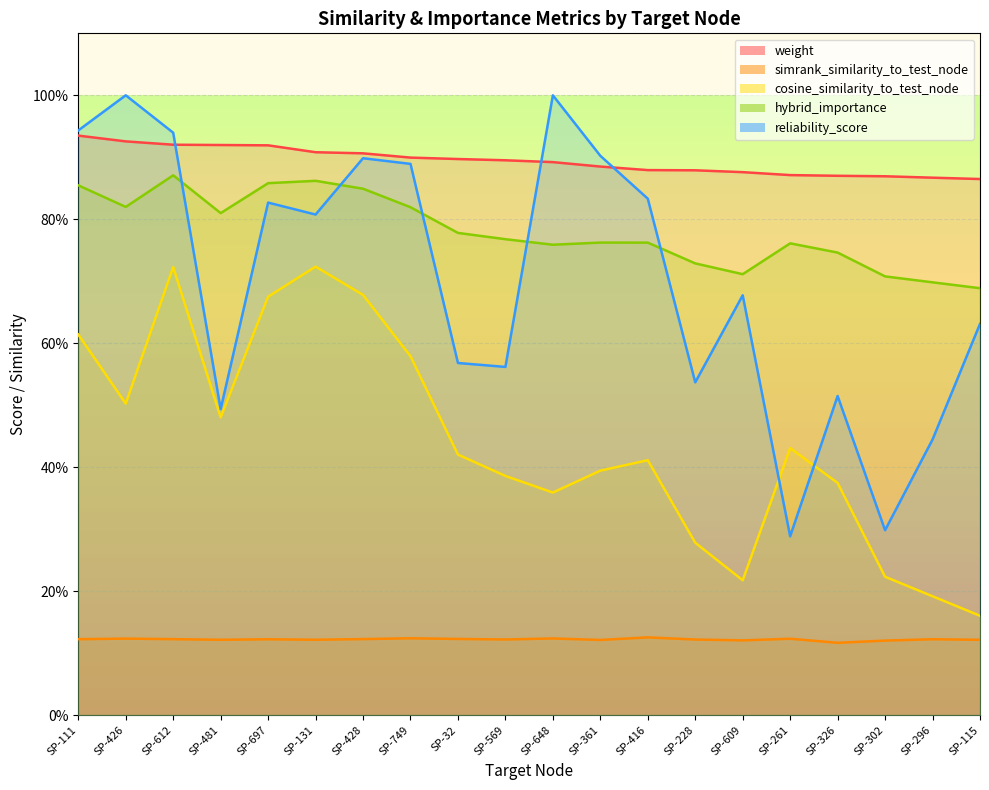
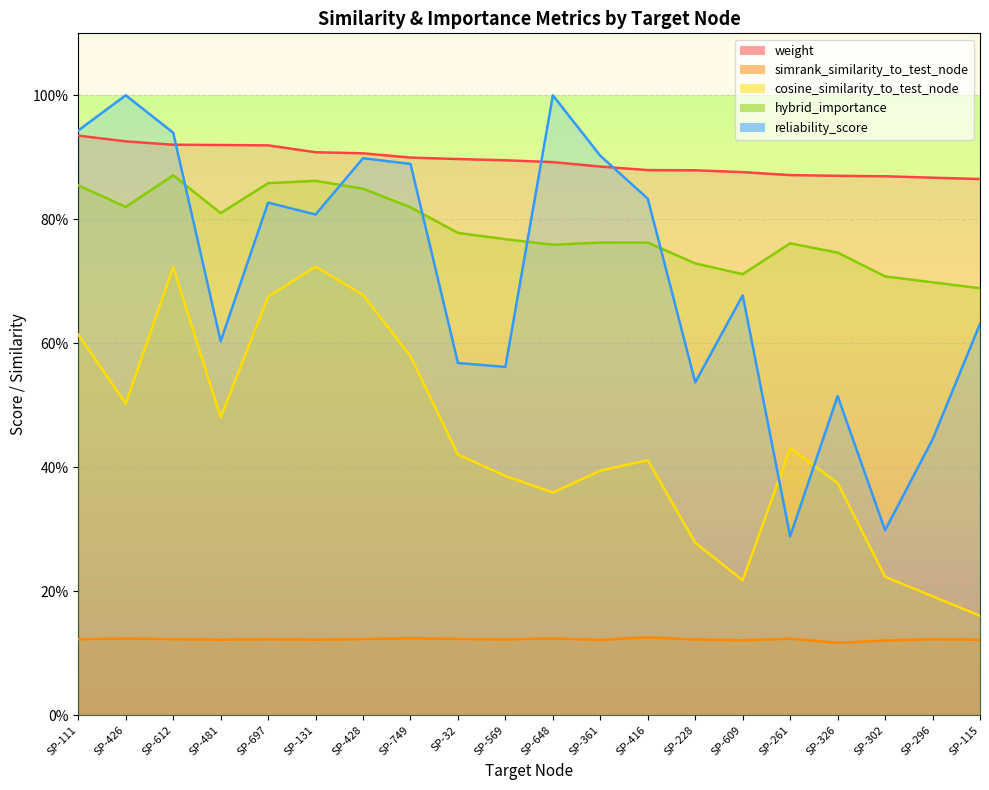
reliability_score, SP-481: 49% -> 60%
